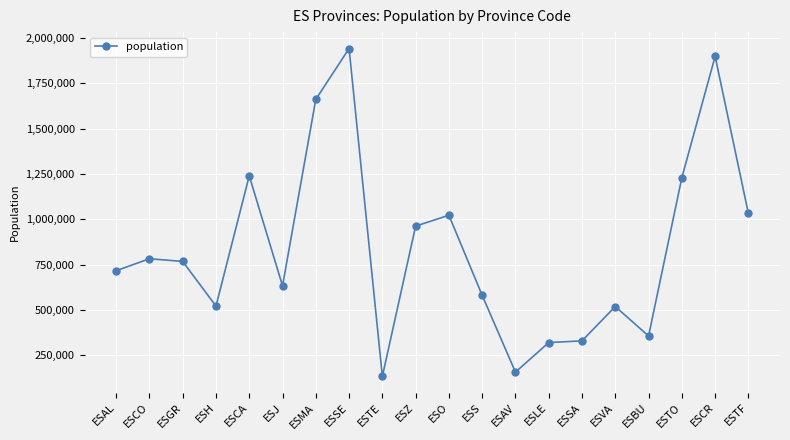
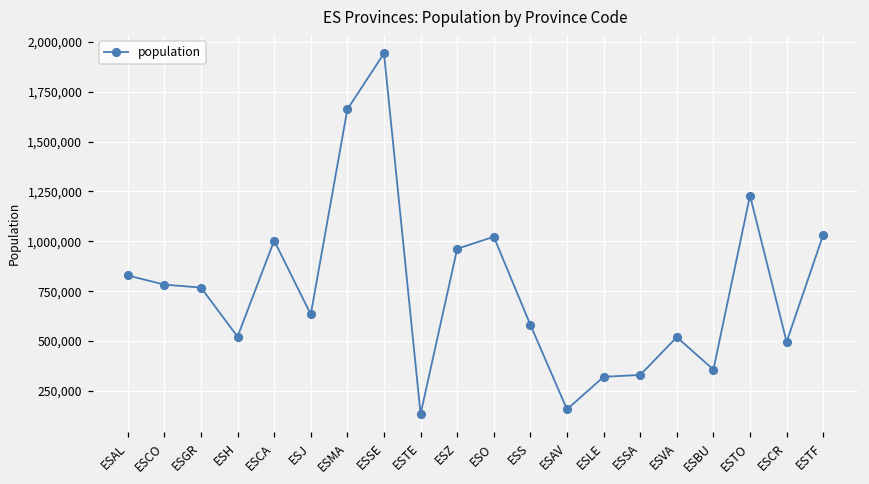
ESAL: 720,000 -> 830,000
ESCA: 1,240,000 -> 1,000,000
ESCR: 1,900,000 -> 500,000
